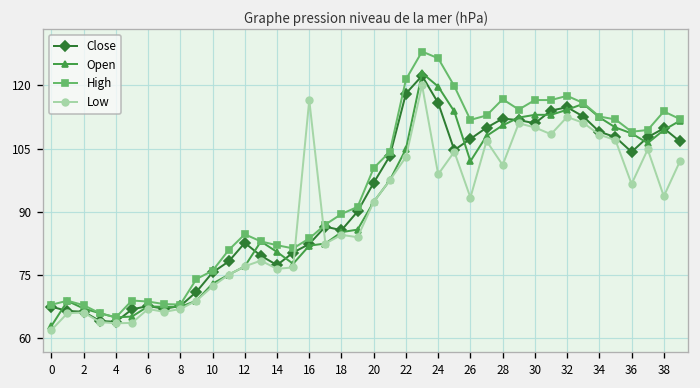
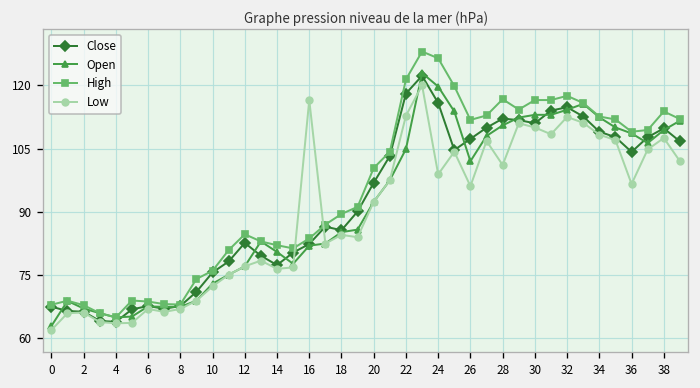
Low, 22: 103 -> 113
Low, 26: 93 -> 96
Low, 38: 94 -> 108
